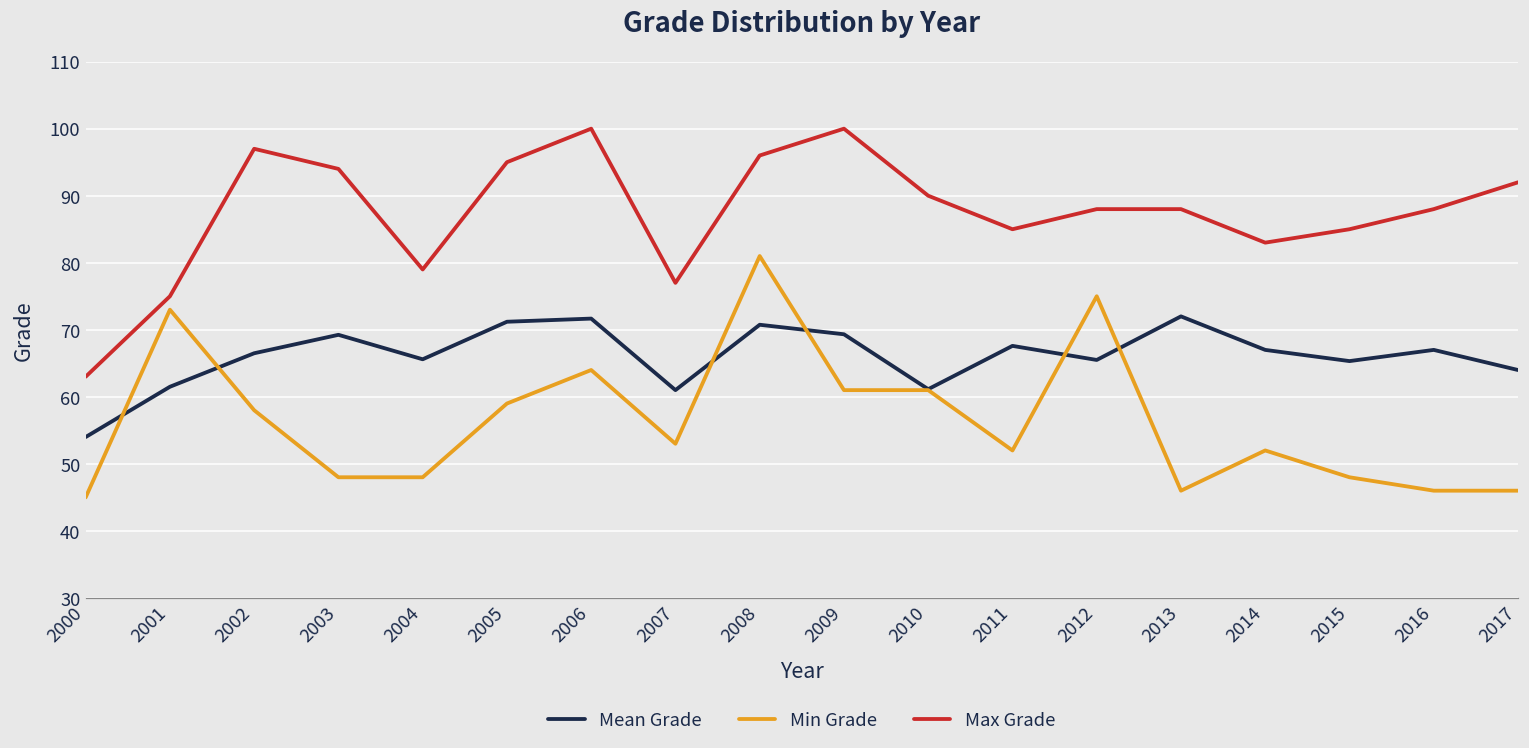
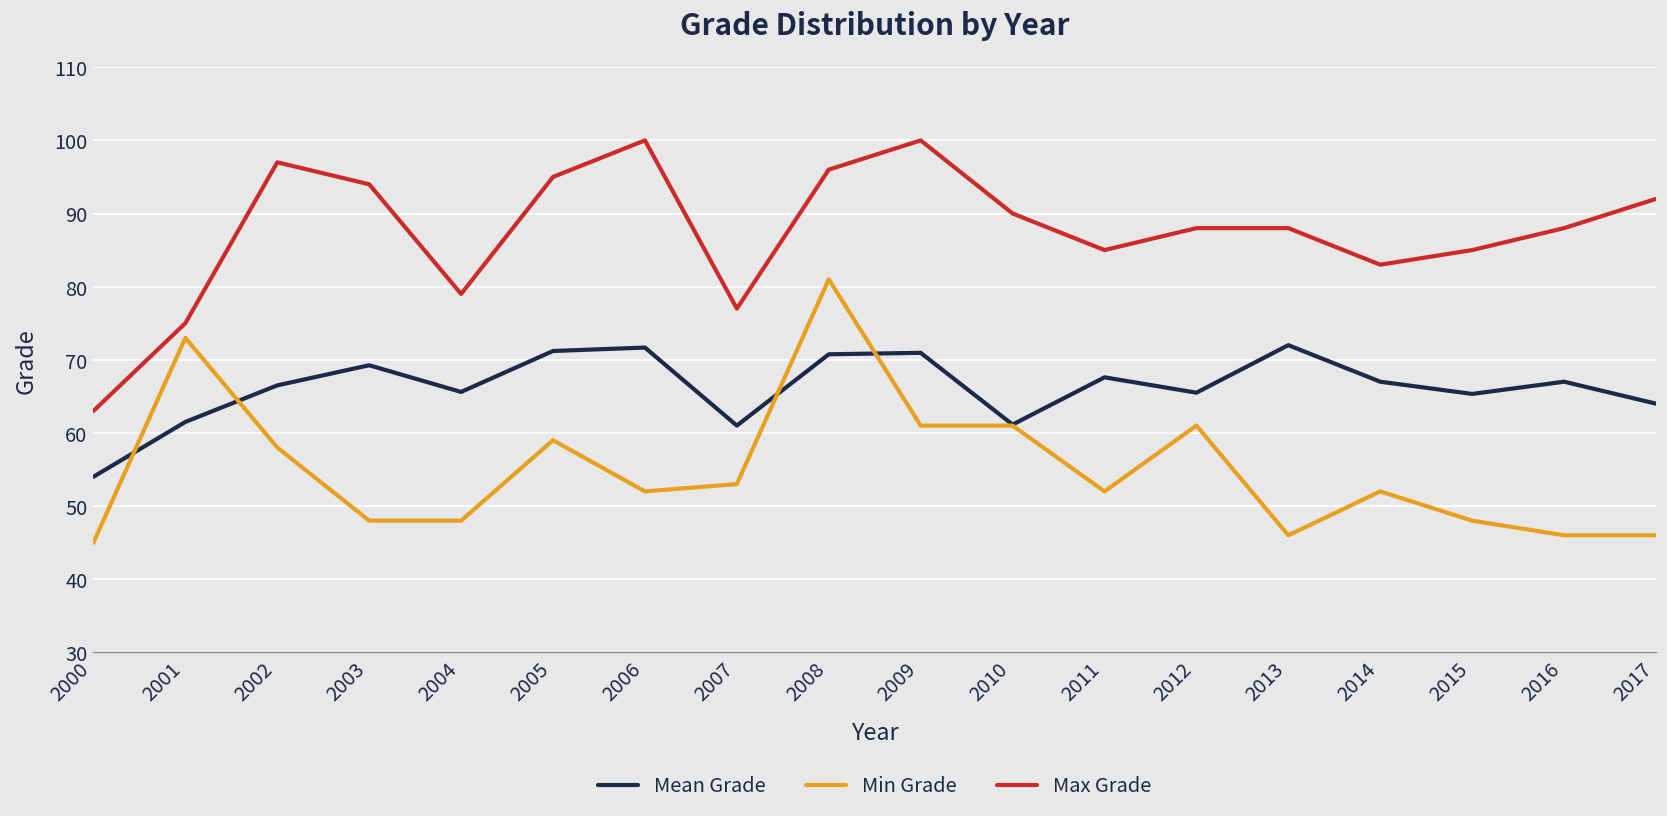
Min Grade, 2006: 64 -> 52
Mean Grade, 2009: 69 -> 71
Min Grade, 2012: 75 -> 61
